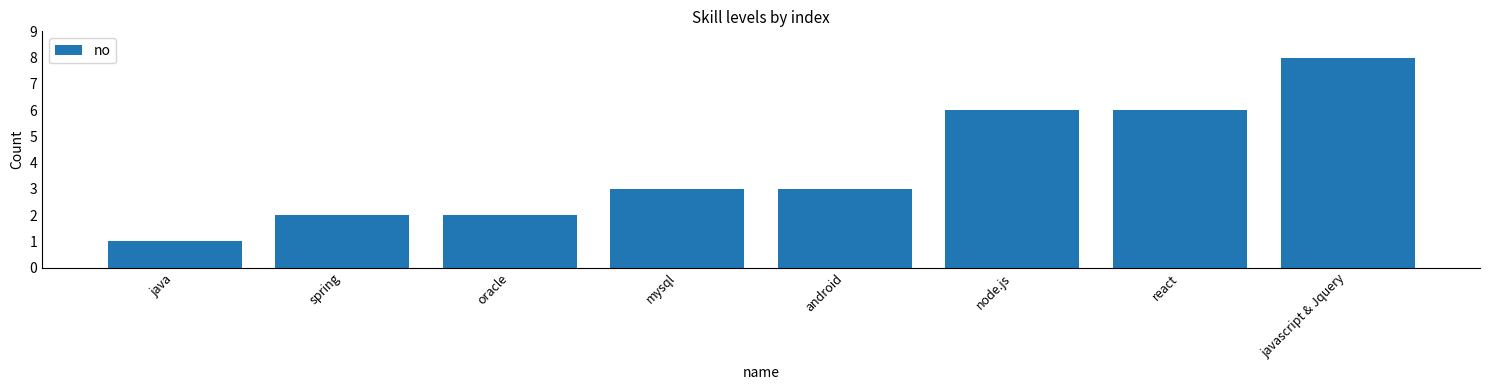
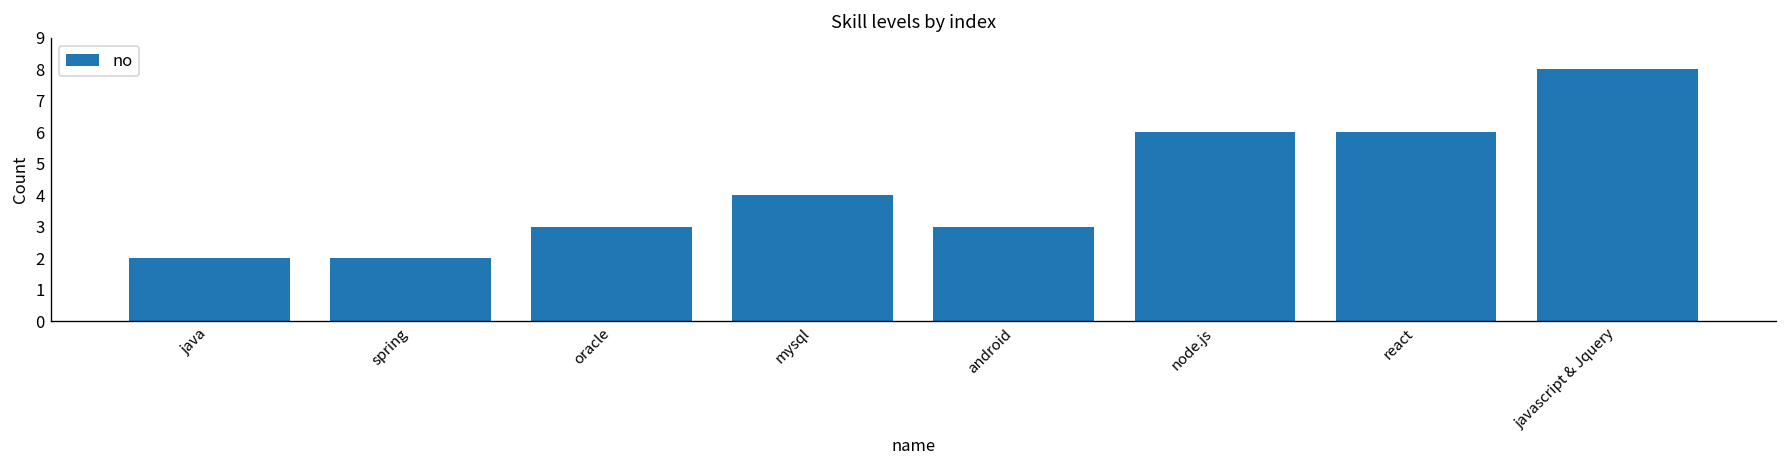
java: 1 -> 2
oracle: 2 -> 3
mysql: 3 -> 4
